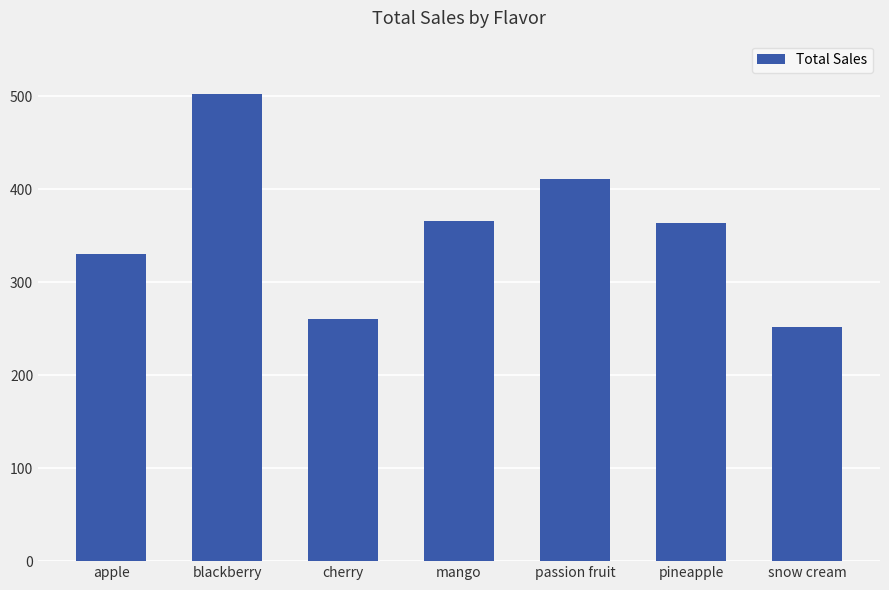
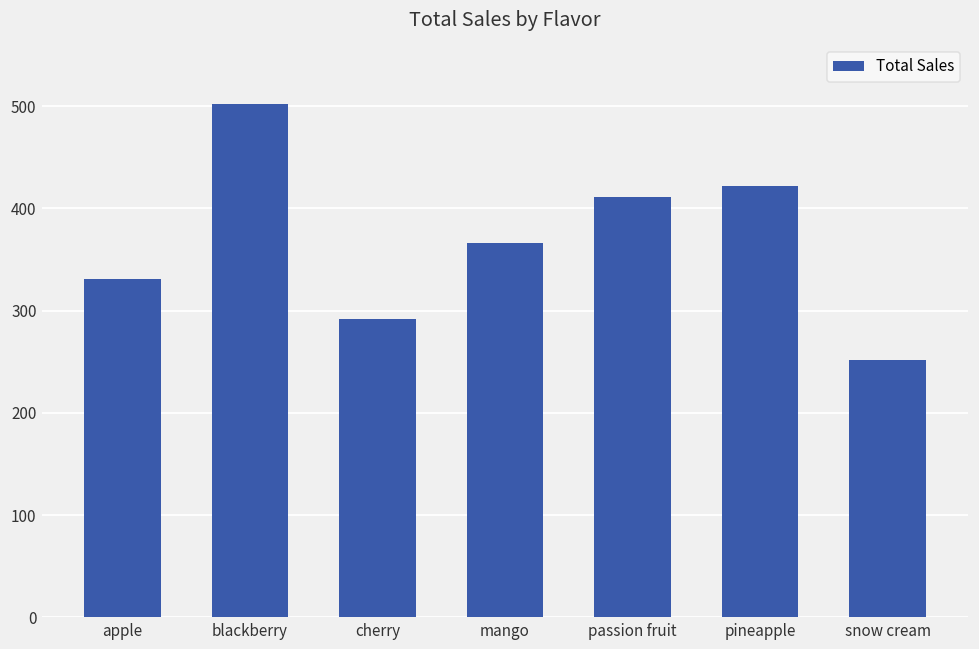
cherry: 260 -> 290
pineapple: 360 -> 420
